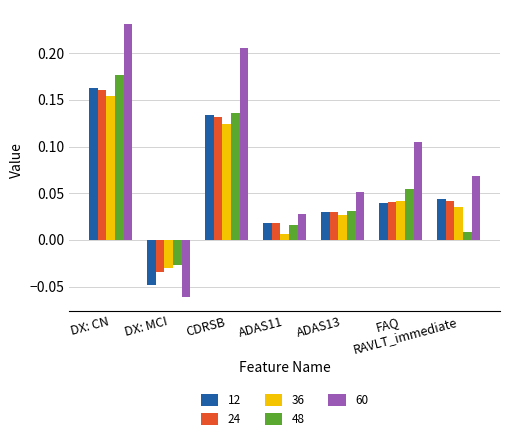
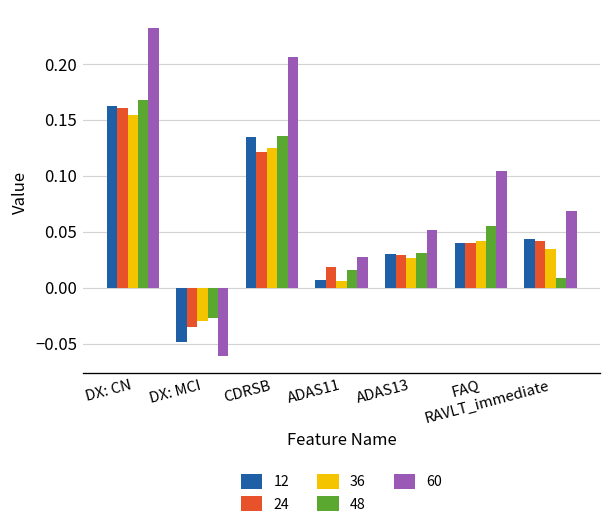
48, DX: CN: 0.18 -> 0.17
24, CDRSB: 0.13 -> 0.12
12, ADAS11: 0.02 -> 0.01
